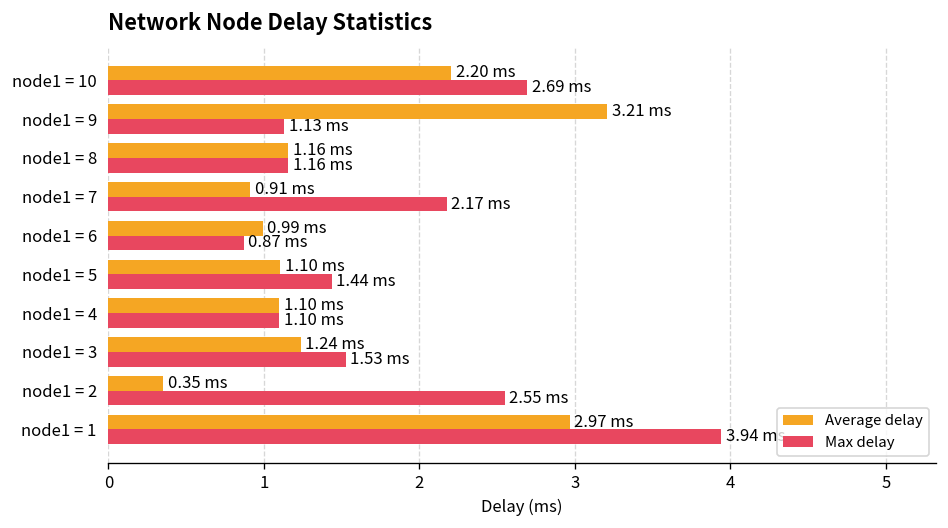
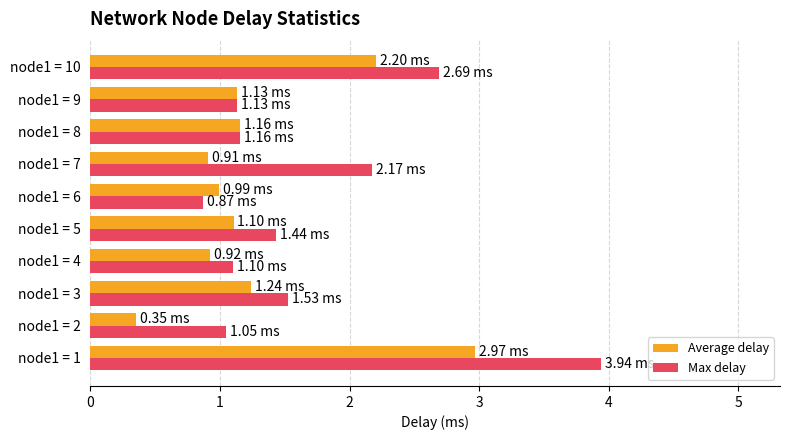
Average delay, node1 = 9: 3.21 -> 1.13
Average delay, node1 = 4: 1.10 -> 0.92
Max delay, node1 = 2: 2.55 -> 1.05
